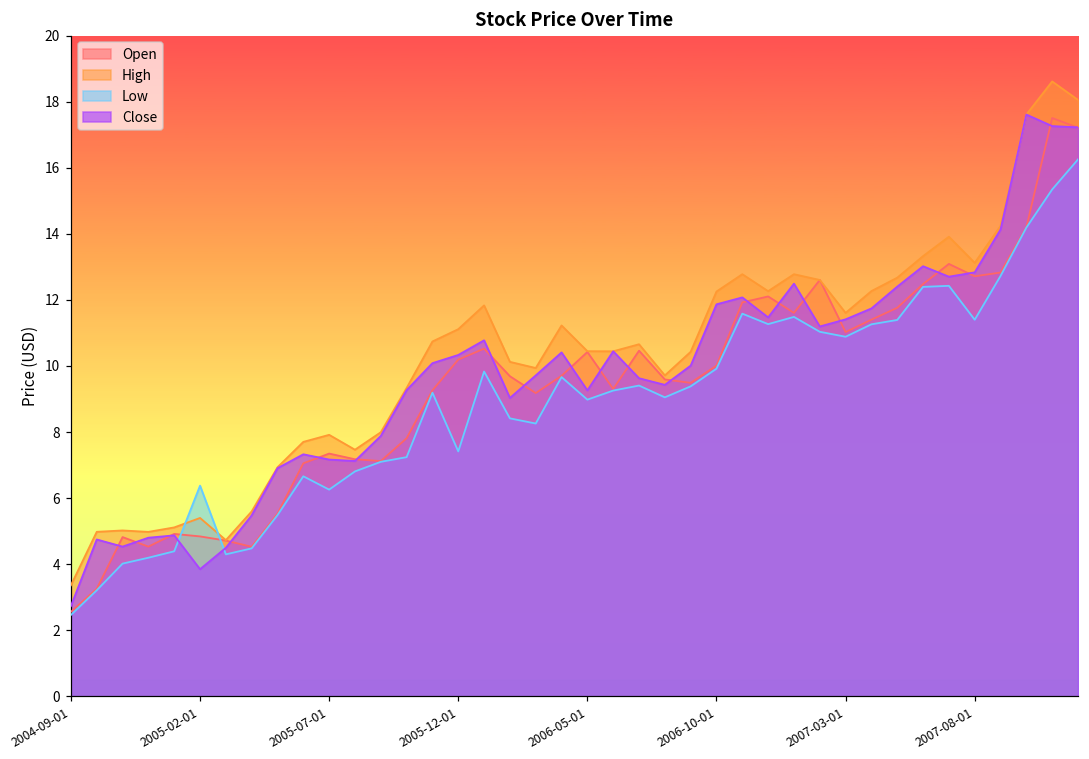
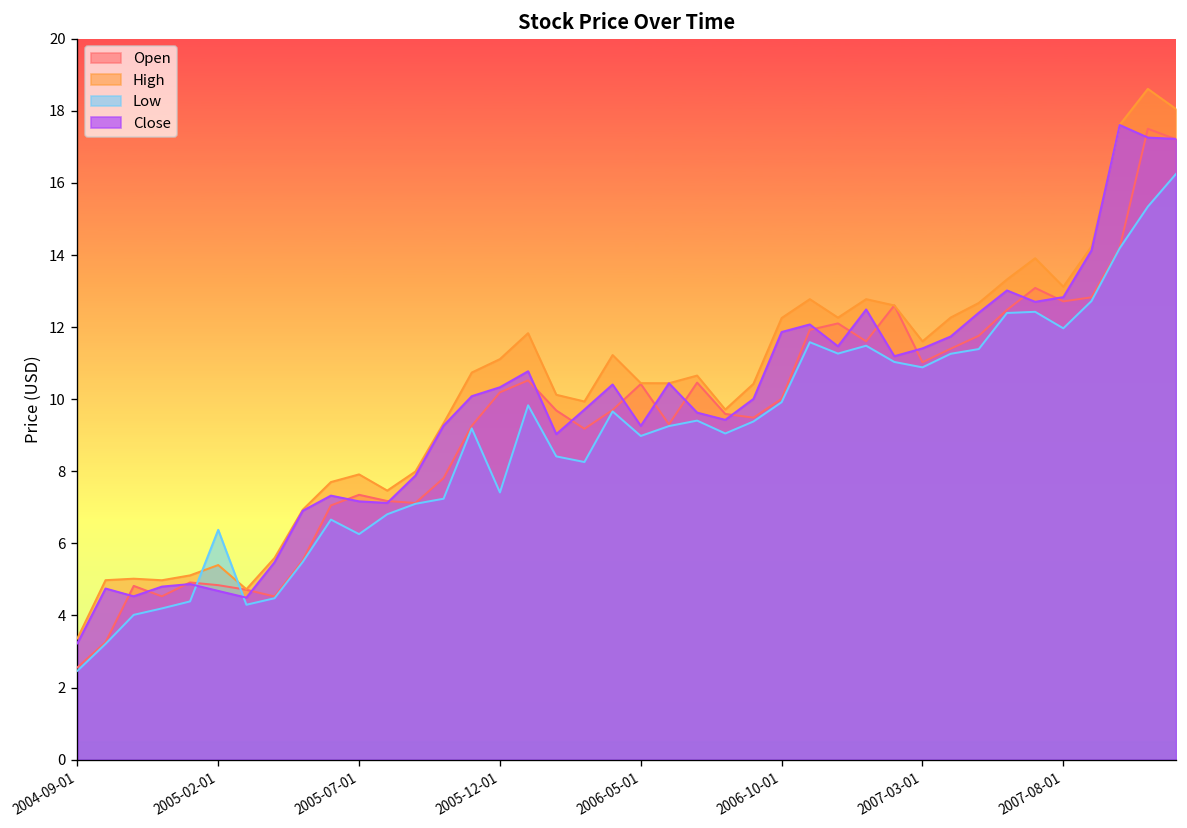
Close, 2004-09-01: 2.7 -> 3.2
Close, 2005-02-01: 3.8 -> 4.7
Low, 2007-08-01: 11.4 -> 12.0
